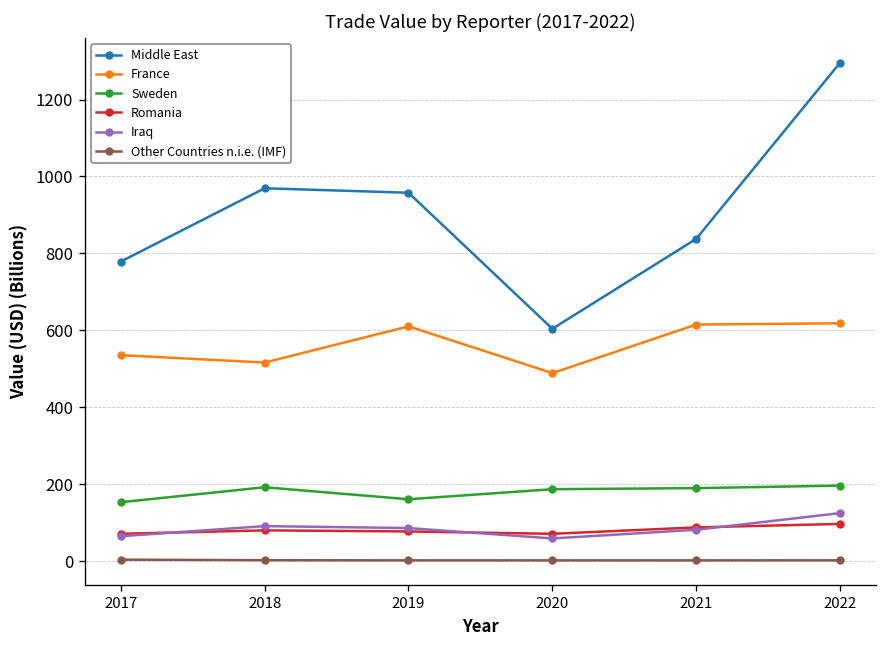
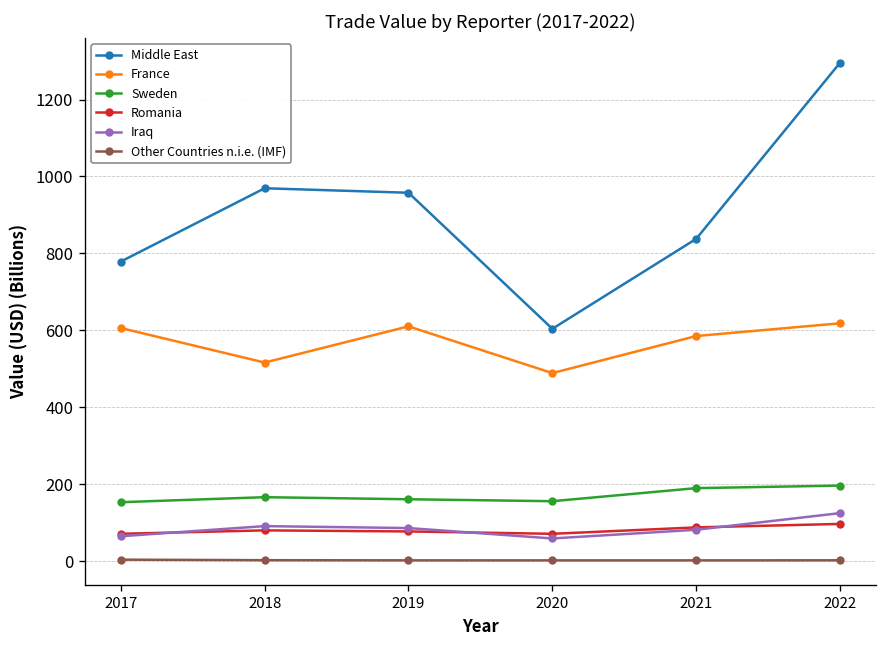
France, 2017: 540 -> 610
Sweden, 2018: 190 -> 170
Sweden, 2020: 190 -> 160
France, 2021: 610 -> 590
